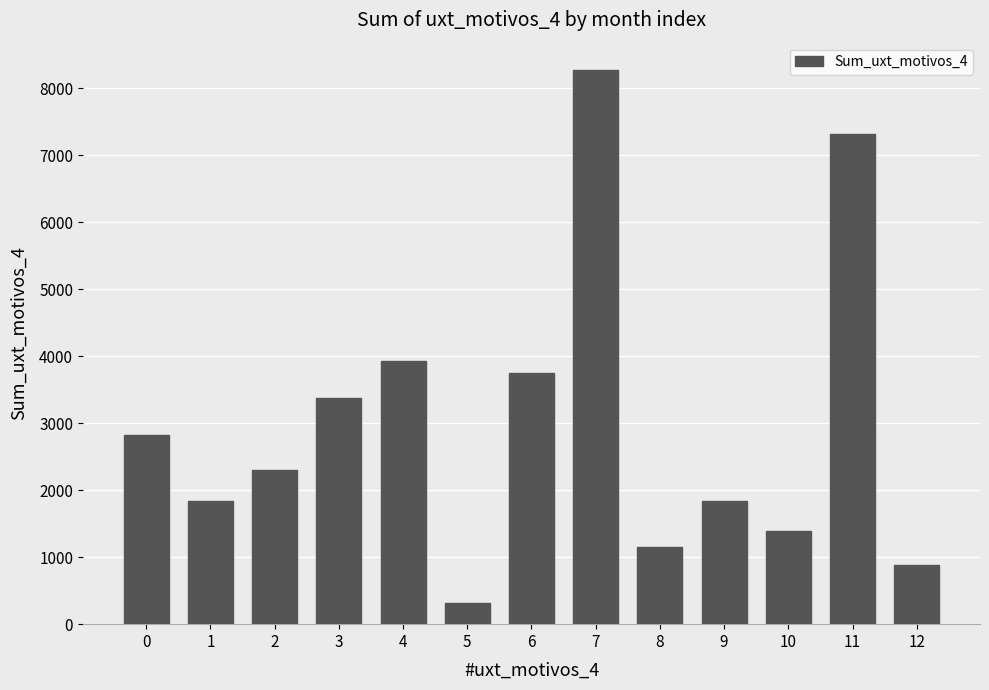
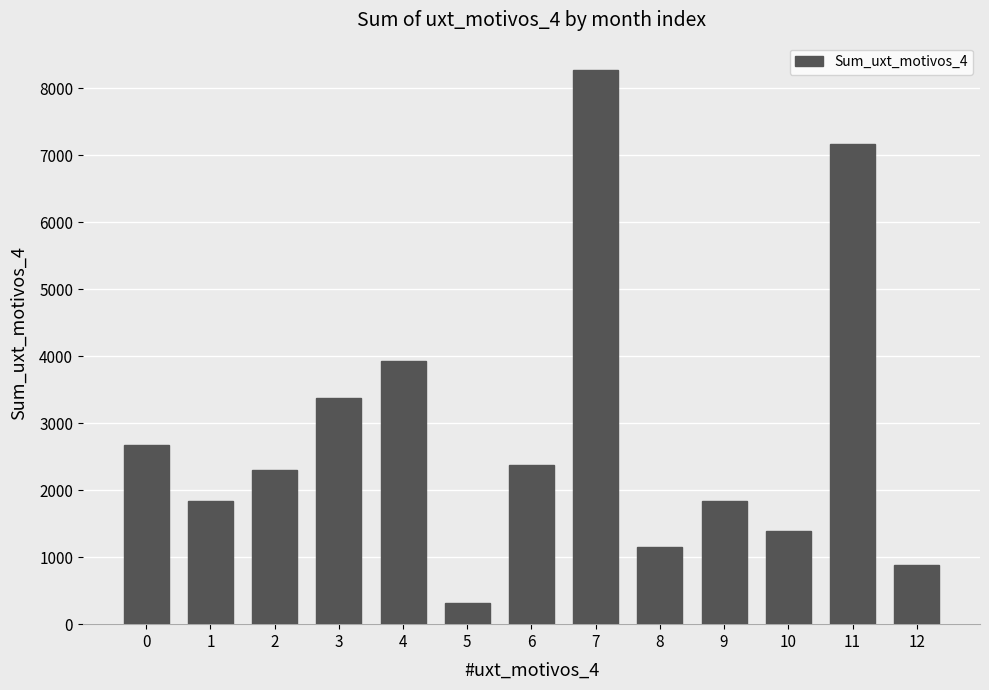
0: 2800 -> 2700
6: 3700 -> 2400
11: 7300 -> 7200
